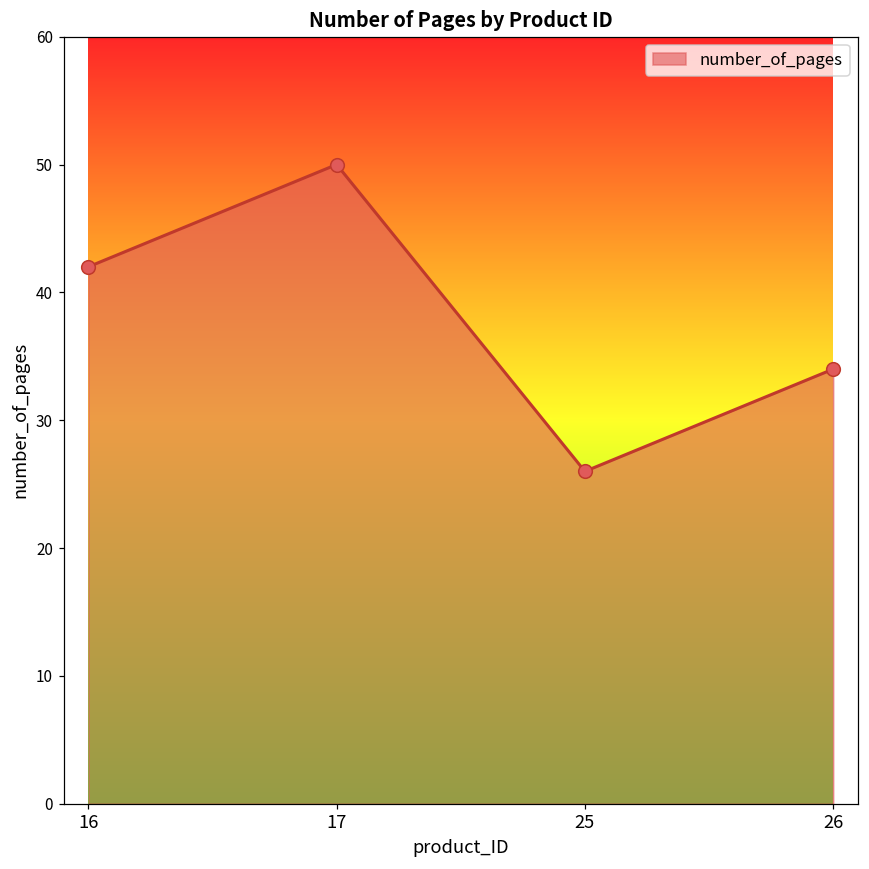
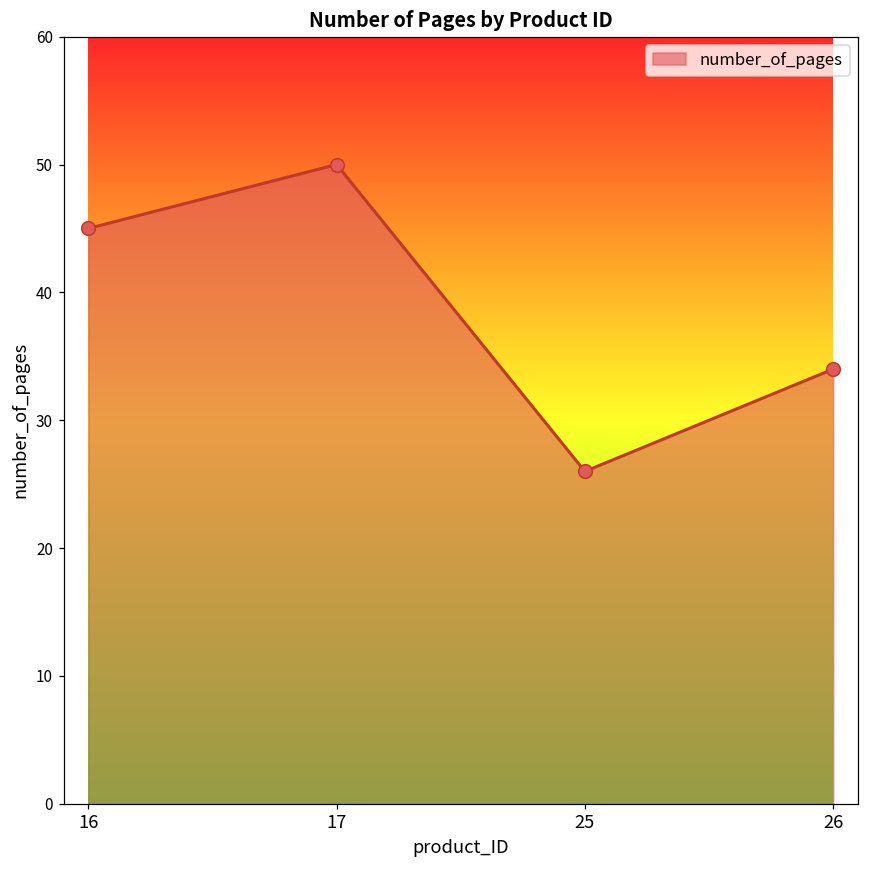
16: 42 -> 45
